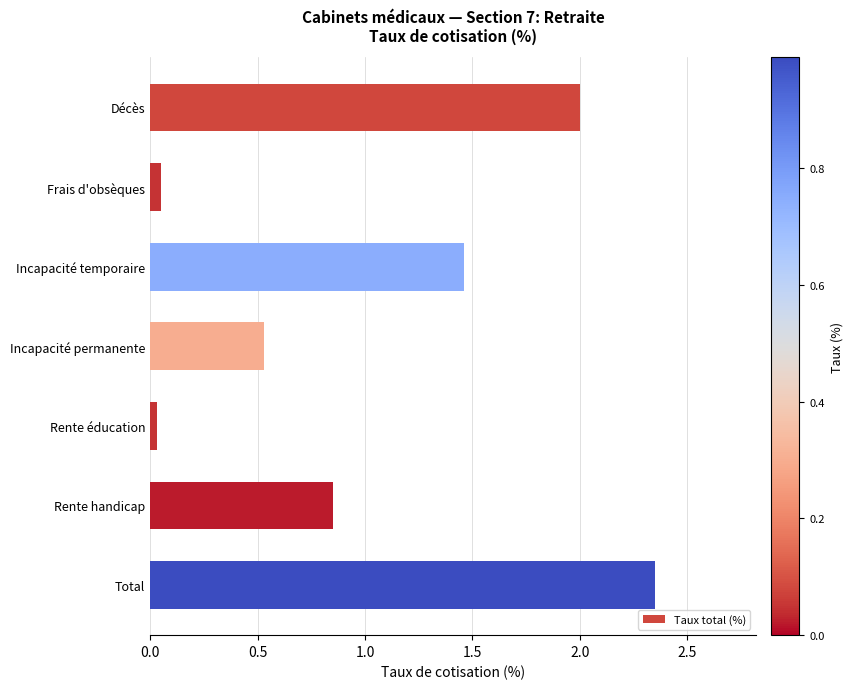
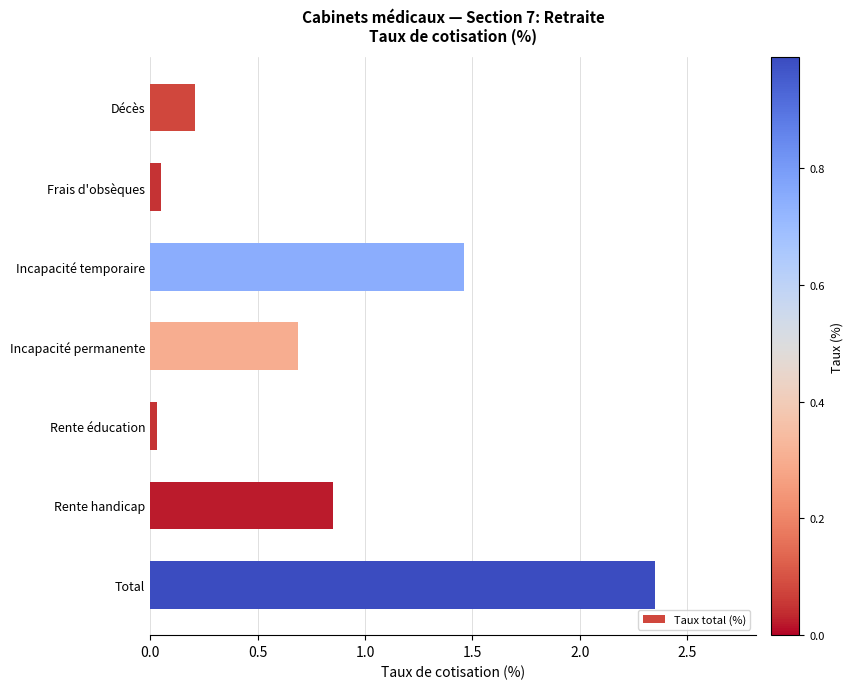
Décès: 2.00 -> 0.21
Incapacité permanente: 0.53 -> 0.69
